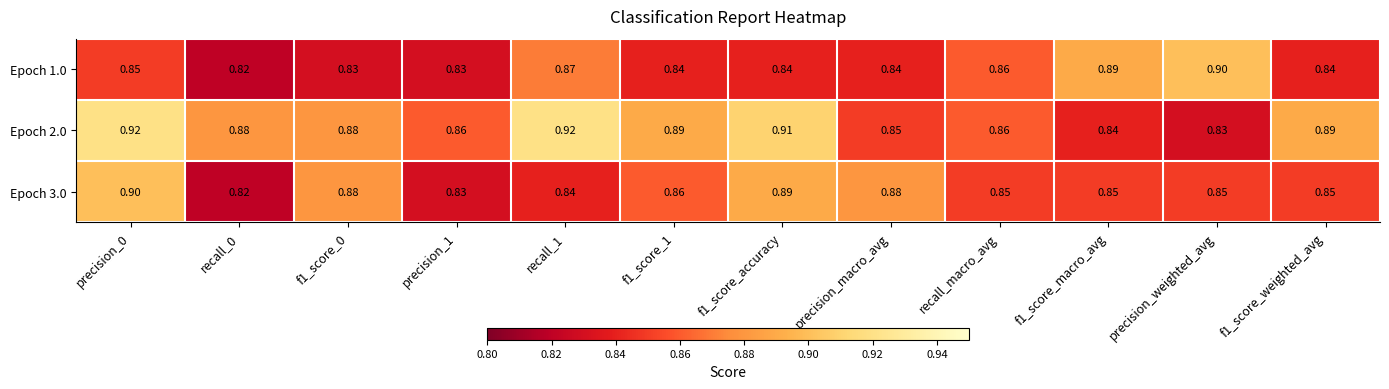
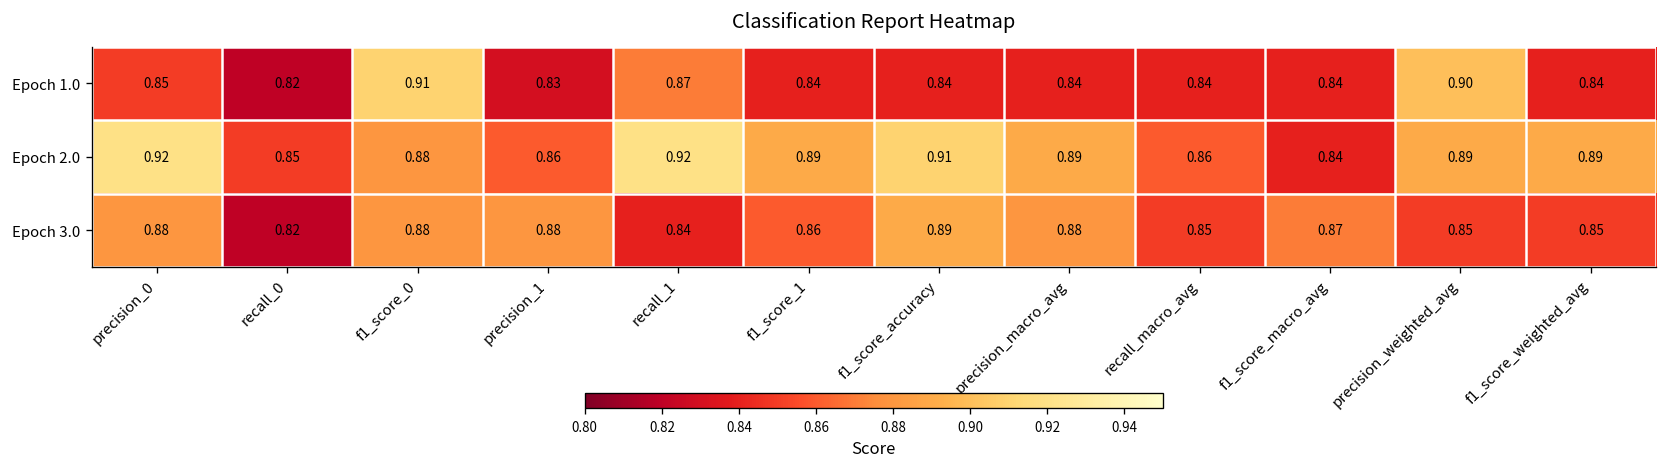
Epoch 1.0, f1_score_0: 0.83 -> 0.91
Epoch 1.0, recall_macro_avg: 0.86 -> 0.84
Epoch 1.0, f1_score_macro_avg: 0.89 -> 0.84
Epoch 2.0, recall_0: 0.88 -> 0.85
Epoch 2.0, precision_macro_avg: 0.85 -> 0.89
Epoch 2.0, precision_weighted_avg: 0.83 -> 0.89
Epoch 3.0, precision_0: 0.90 -> 0.88
Epoch 3.0, precision_1: 0.83 -> 0.88
Epoch 3.0, f1_score_macro_avg: 0.85 -> 0.87
